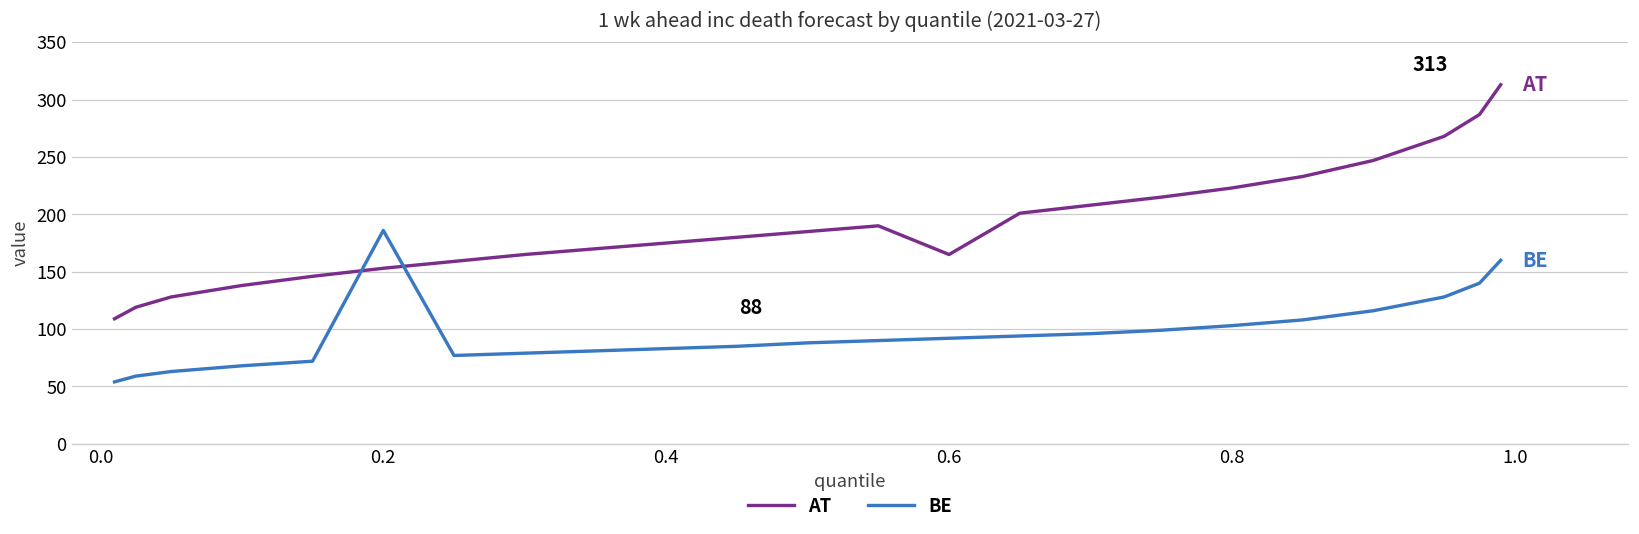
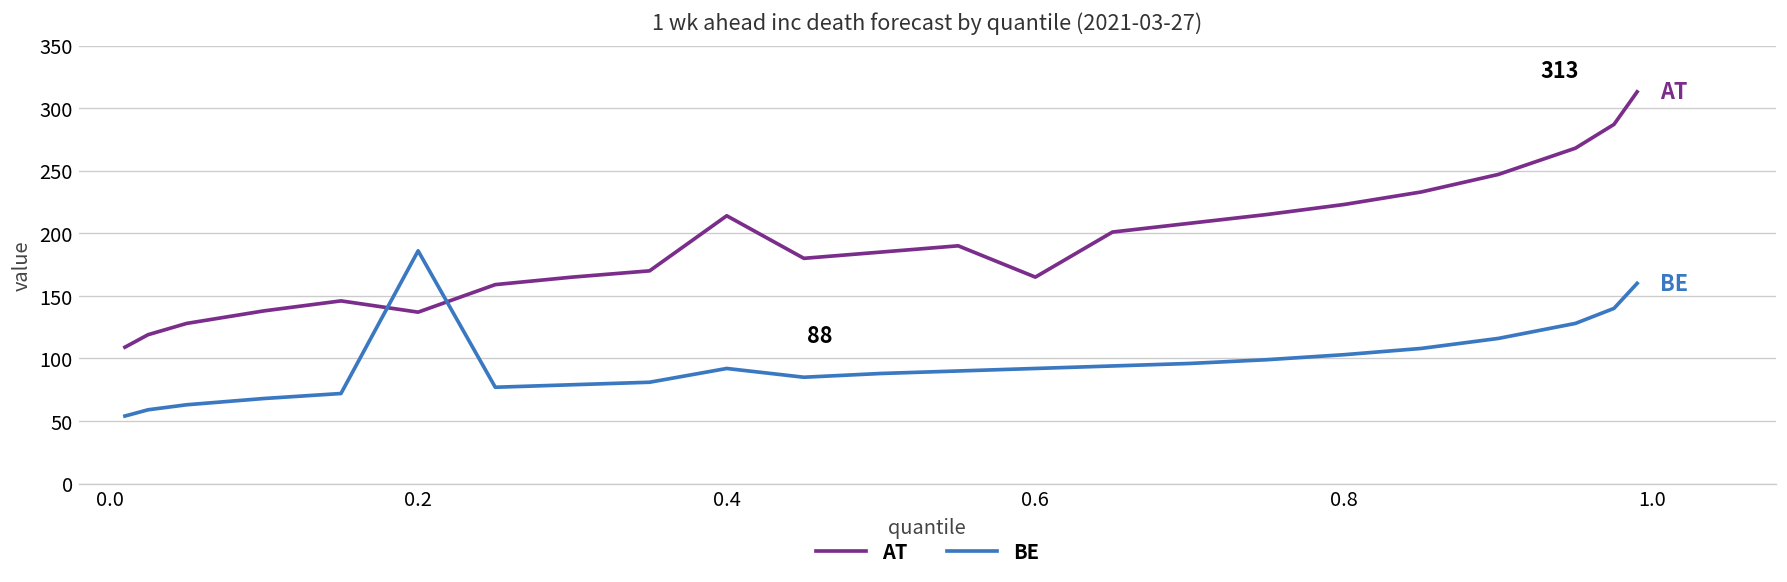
AT, 0.2: 153 -> 137
AT, 0.4: 175 -> 214
BE, 0.4: 83 -> 92
